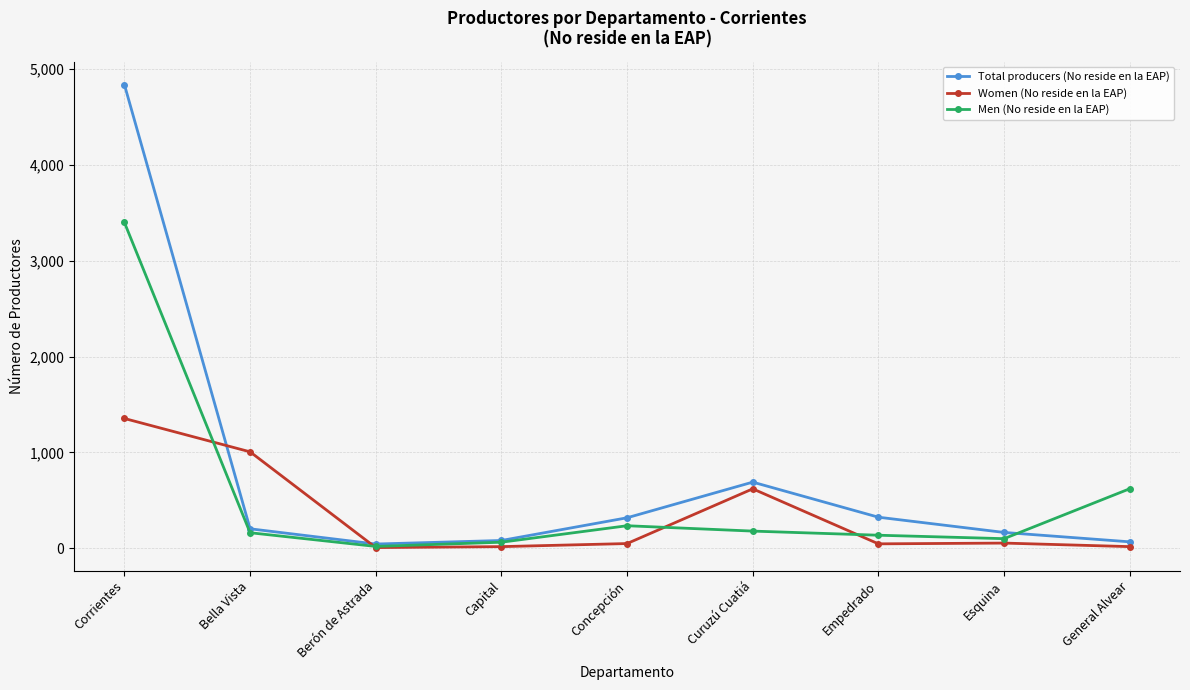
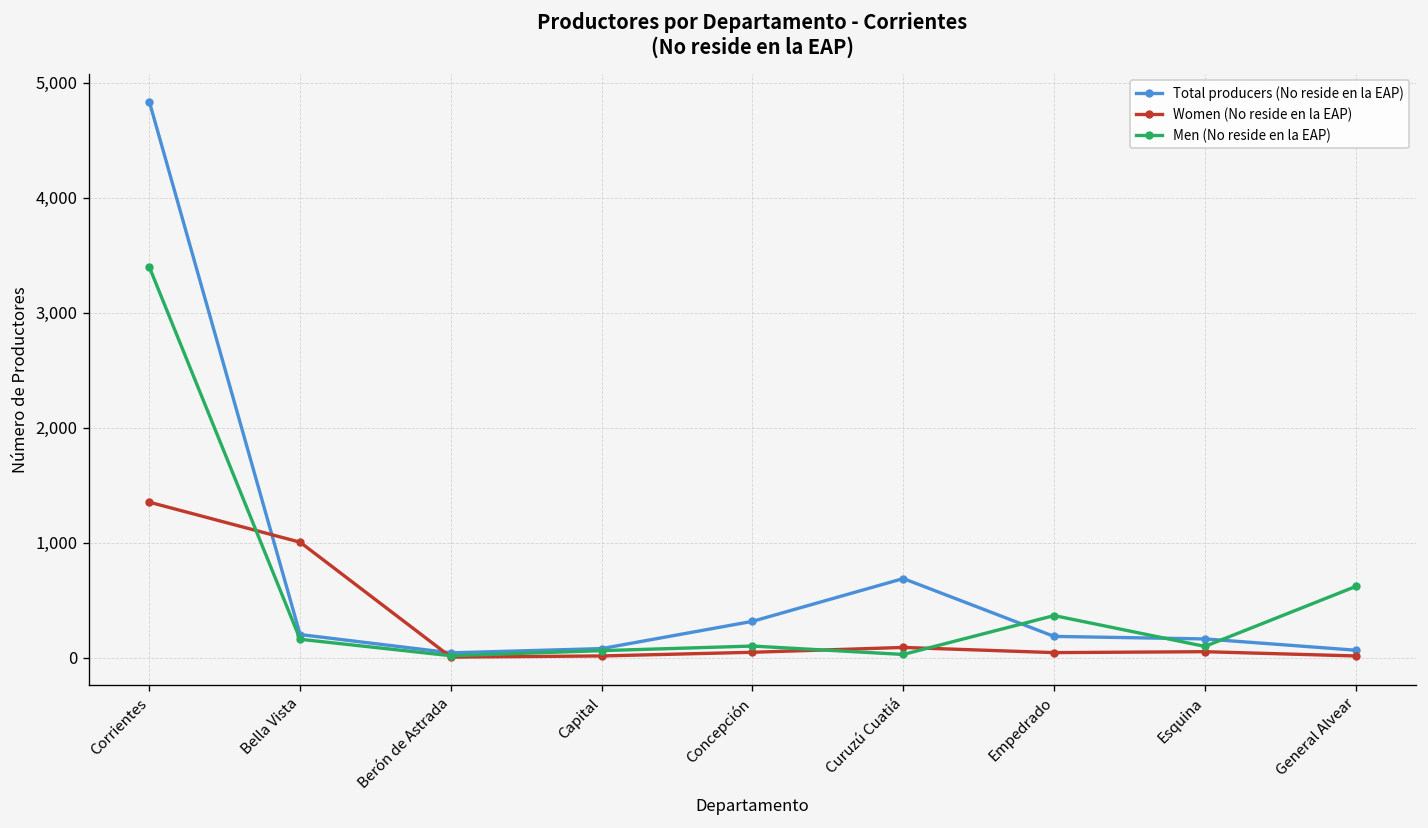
Men (No reside en la EAP), Concepción: 200 -> 100
Women (No reside en la EAP), Curuzú Cuatiá: 600 -> 100
Men (No reside en la EAP), Curuzú Cuatiá: 200 -> 0
Total producers (No reside en la EAP), Empedrado: 300 -> 200
Men (No reside en la EAP), Empedrado: 100 -> 400
